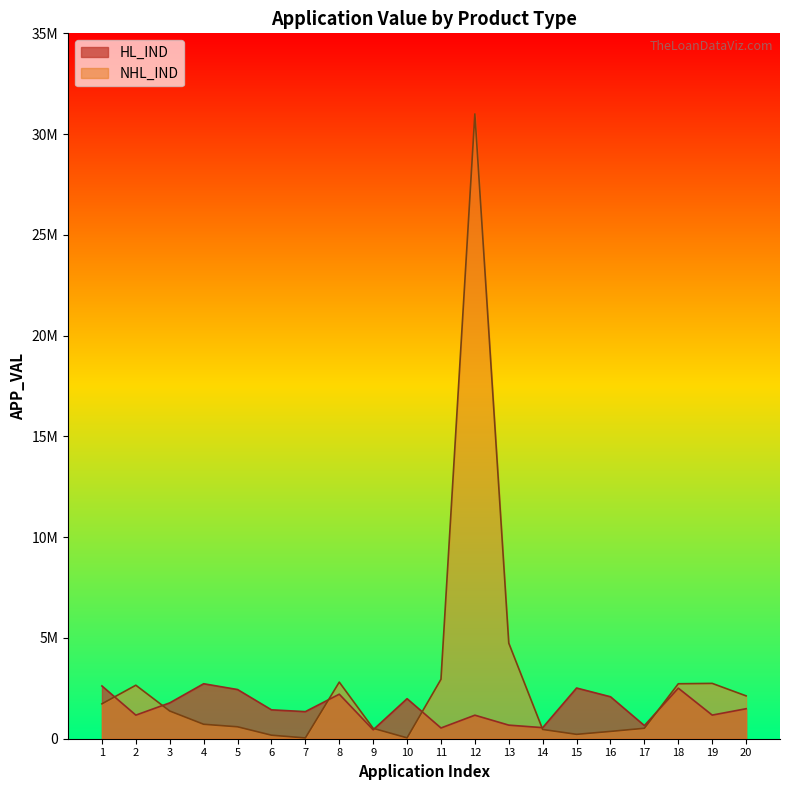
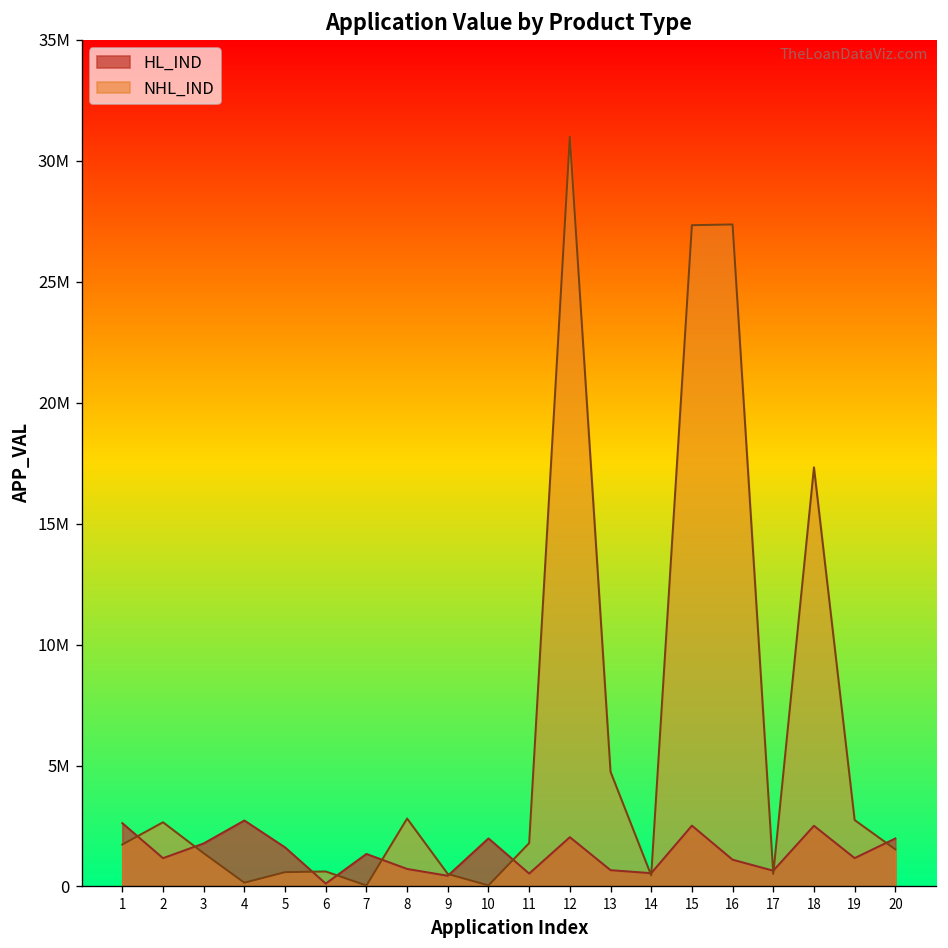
NHL_IND, 4: 700000 -> 200000
HL_IND, 5: 2400000 -> 1600000
HL_IND, 6: 1400000 -> 100000
NHL_IND, 6: 200000 -> 600000
HL_IND, 8: 2200000 -> 700000
NHL_IND, 11: 2900000 -> 1800000
HL_IND, 12: 1200000 -> 2000000
NHL_IND, 15: 200000 -> 27300000
HL_IND, 16: 2100000 -> 1100000
NHL_IND, 16: 400000 -> 27400000
NHL_IND, 18: 2700000 -> 17300000
HL_IND, 20: 1500000 -> 2000000
NHL_IND, 20: 2100000 -> 1500000
